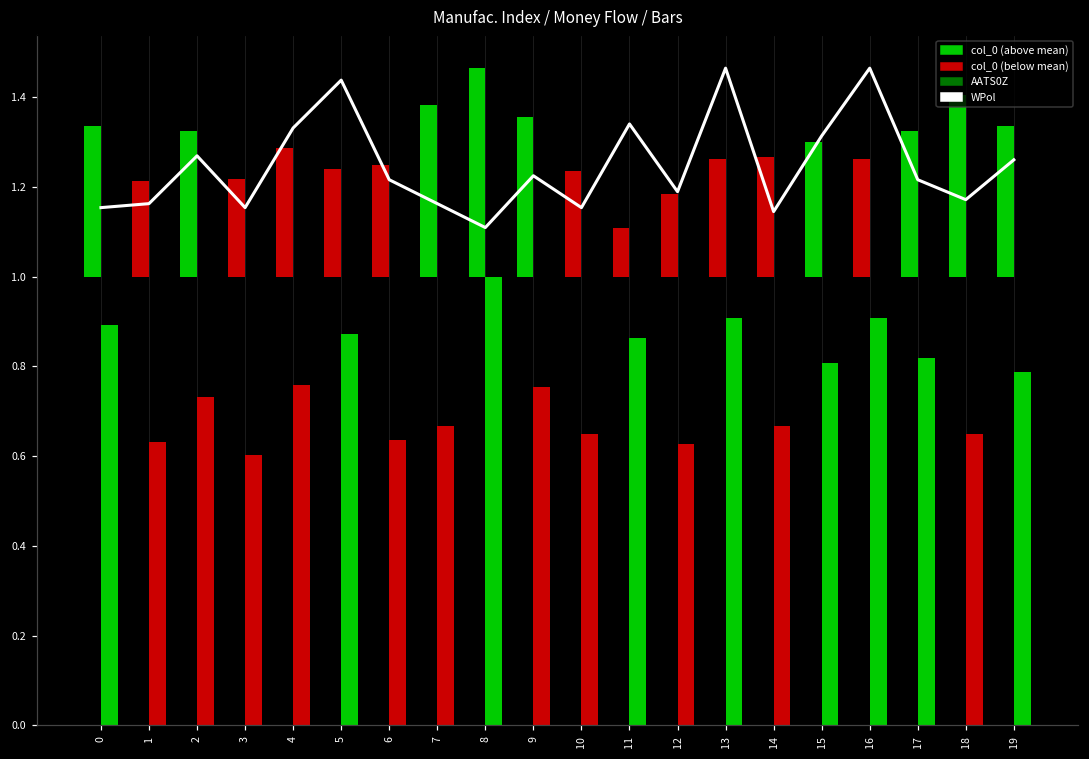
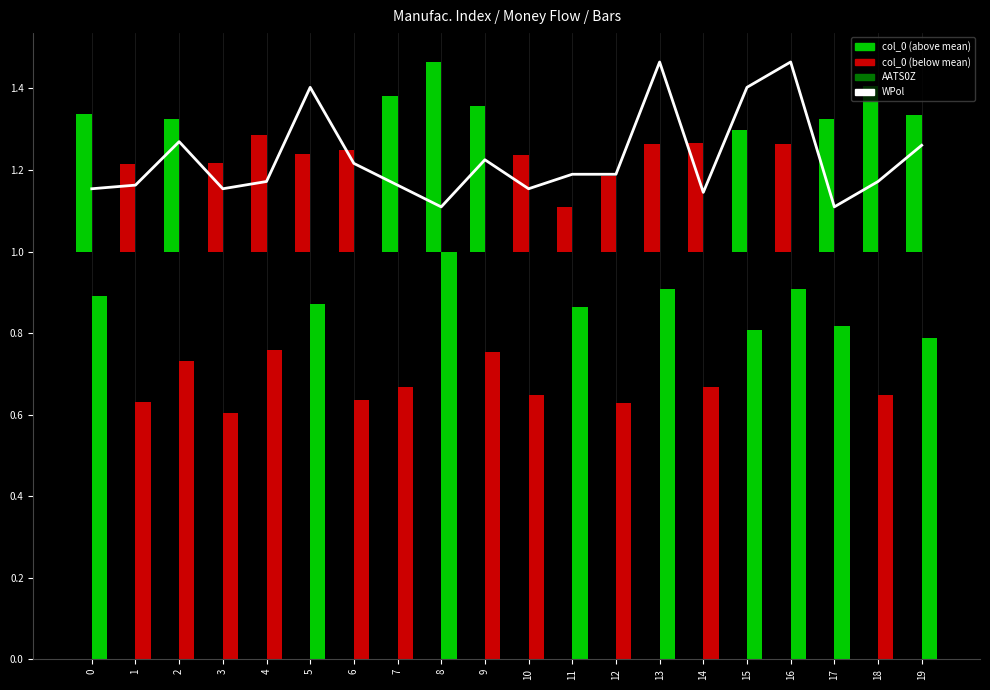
WPol, 4: 1.33 -> 1.17
WPol, 5: 1.44 -> 1.40
WPol, 11: 1.34 -> 1.19
WPol, 15: 1.31 -> 1.40
WPol, 17: 1.22 -> 1.11
